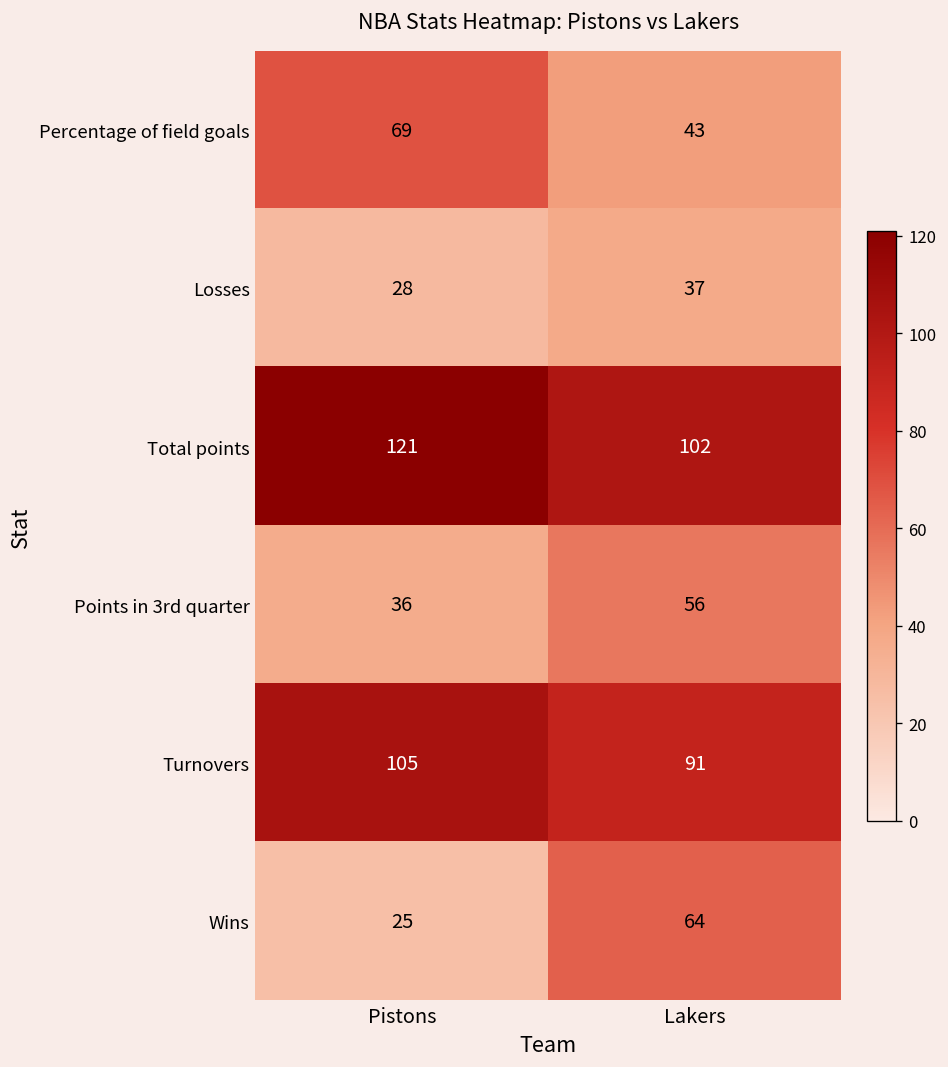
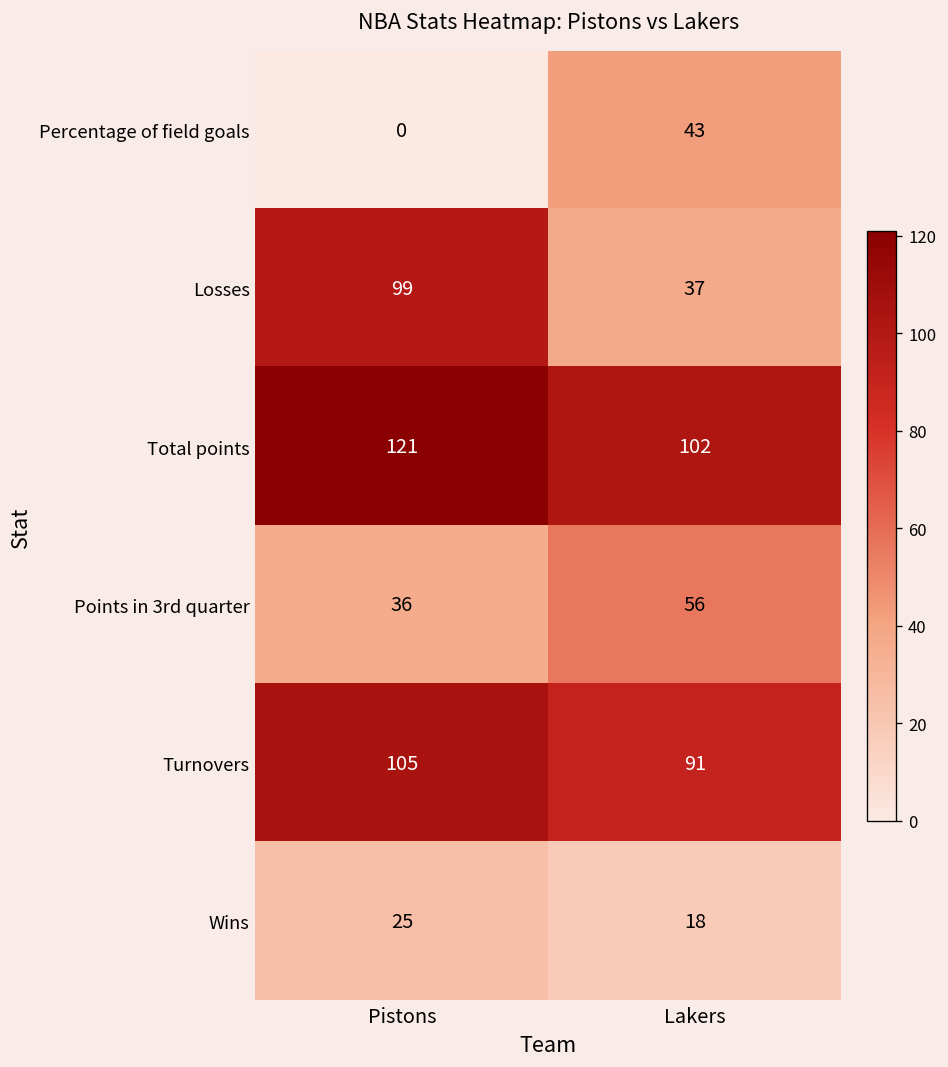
Percentage of field goals, Pistons: 69 -> 0
Losses, Pistons: 28 -> 99
Wins, Lakers: 64 -> 18
